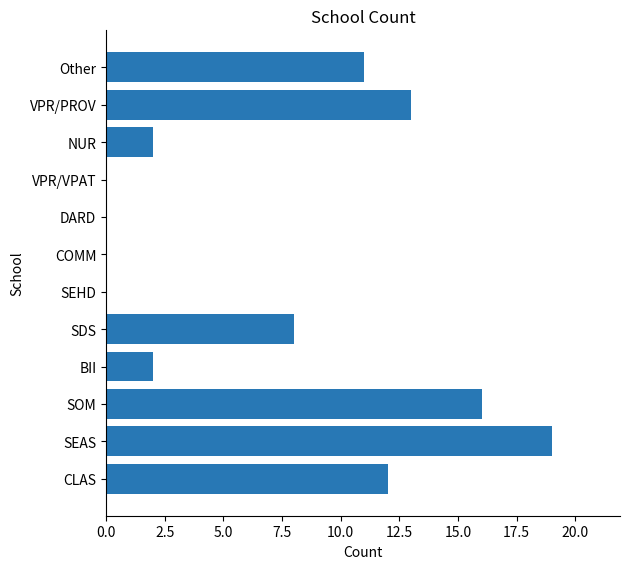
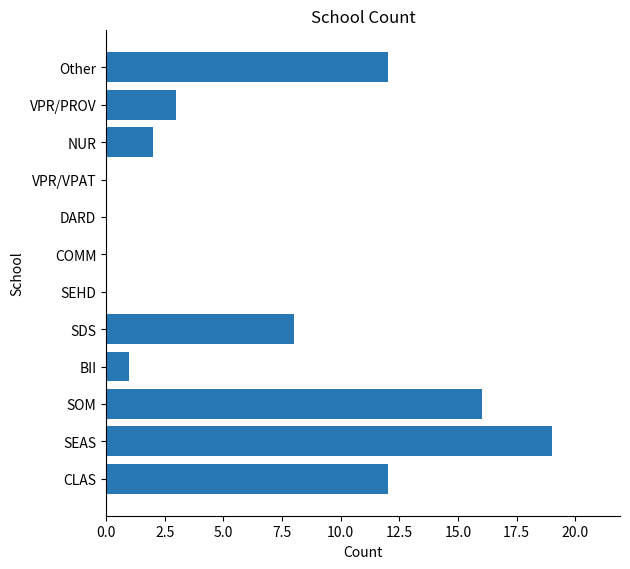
Other: 11 -> 12
VPR/PROV: 13 -> 3
BII: 2 -> 1
